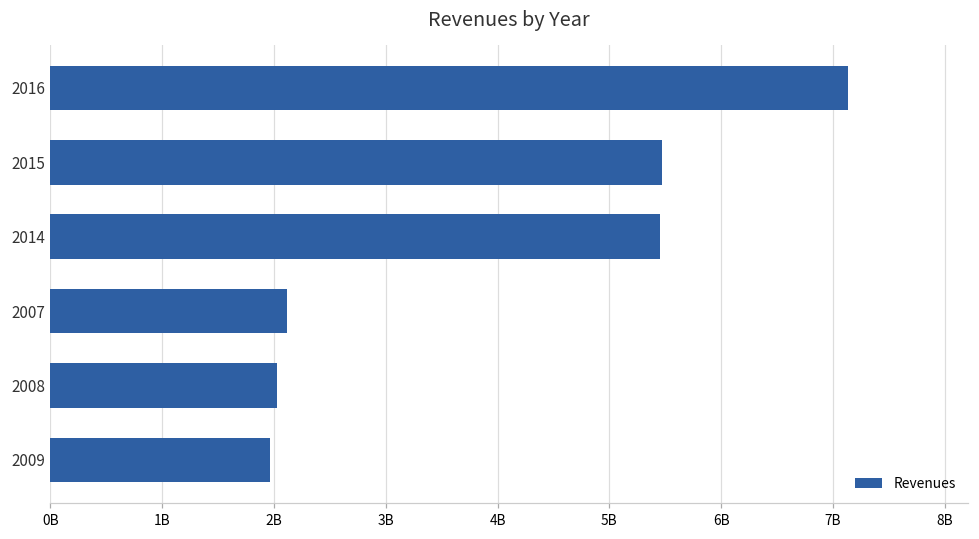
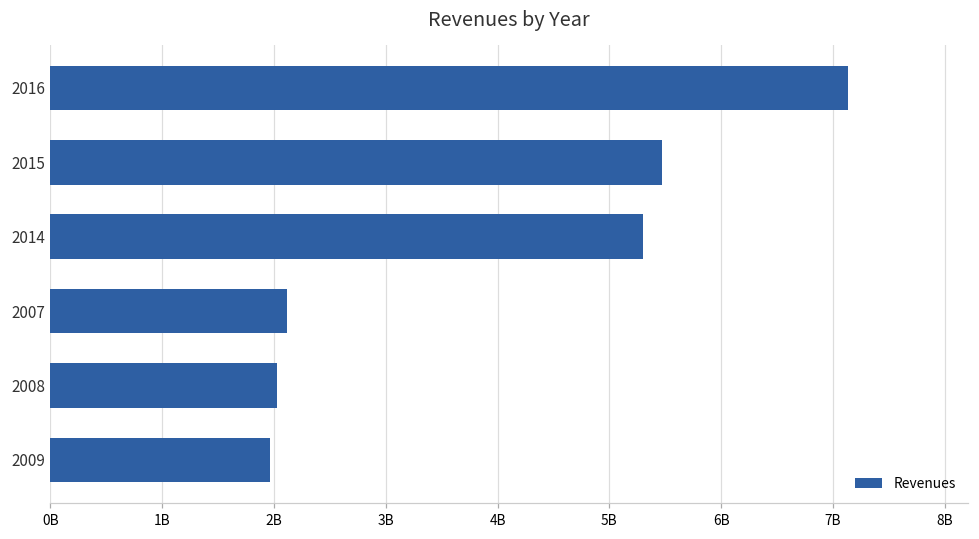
2014: 5450000000 -> 5300000000
